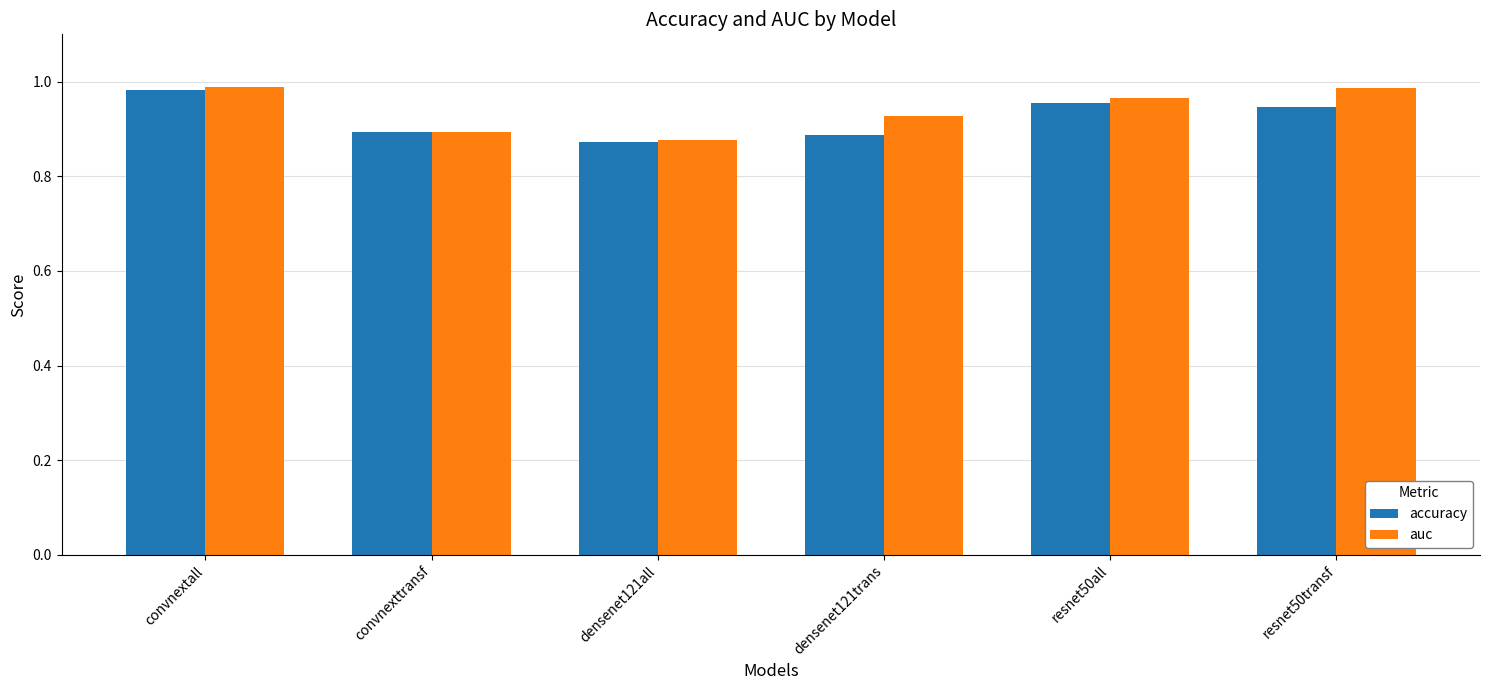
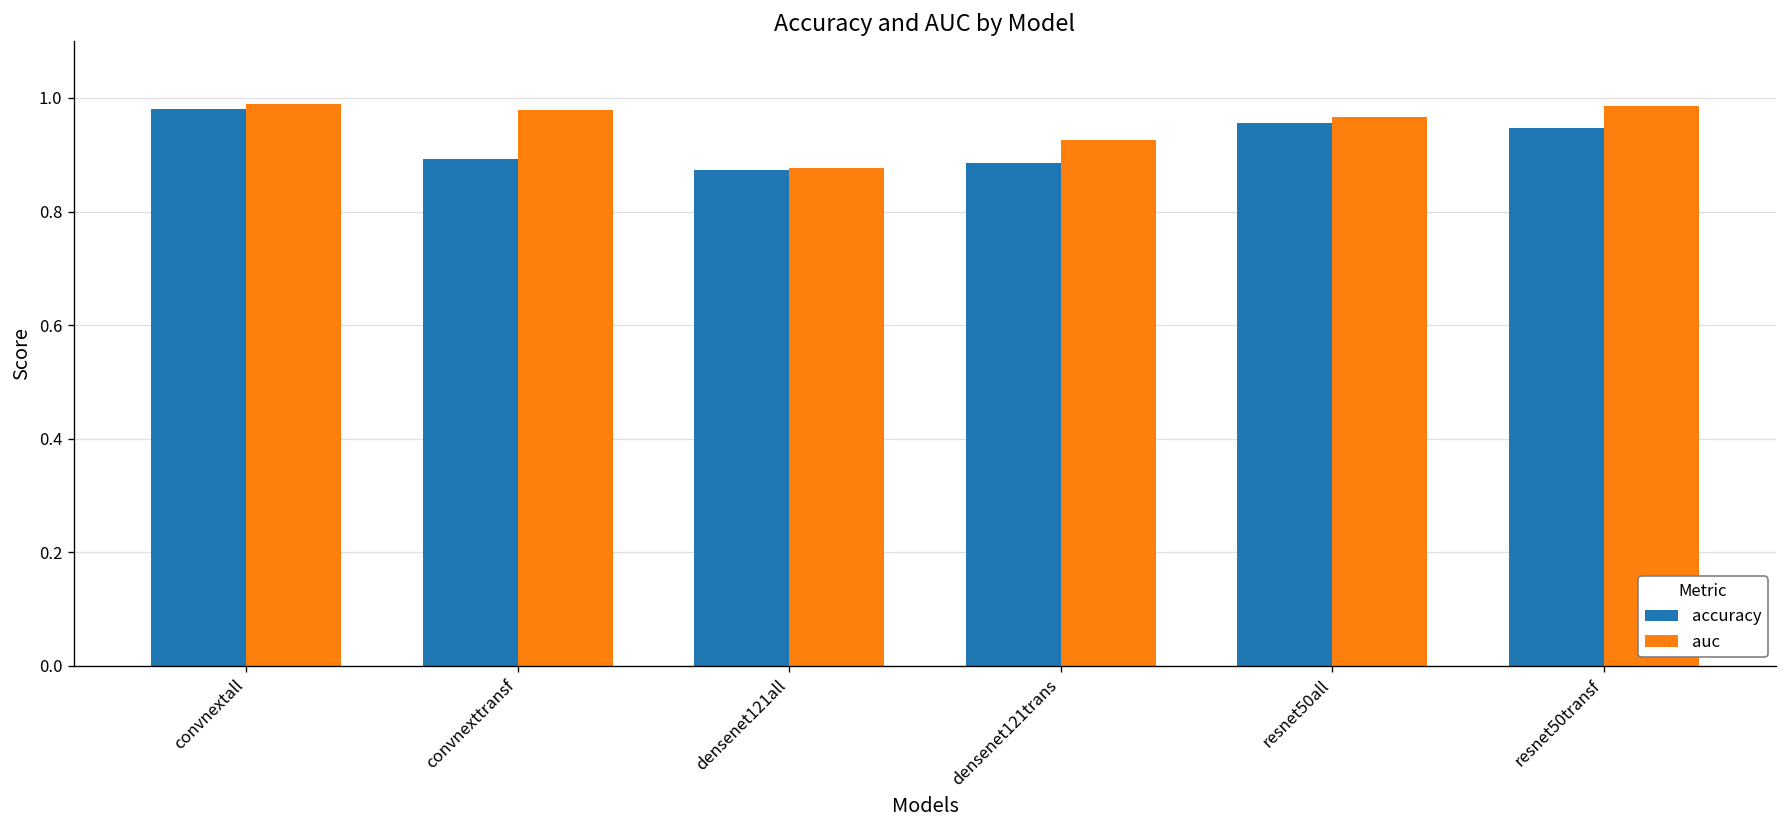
auc, convnexttransf: 0.89 -> 0.98
